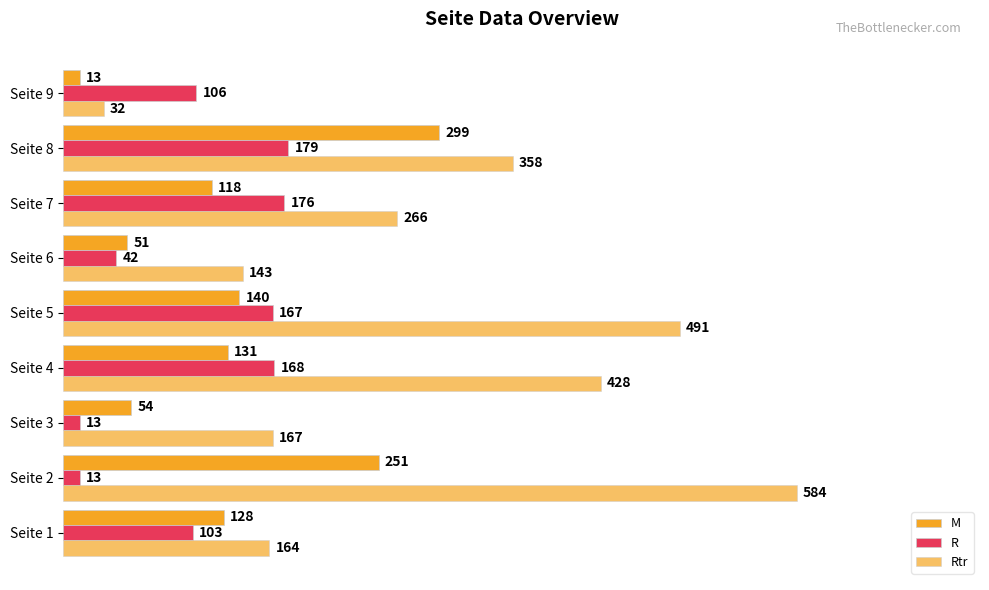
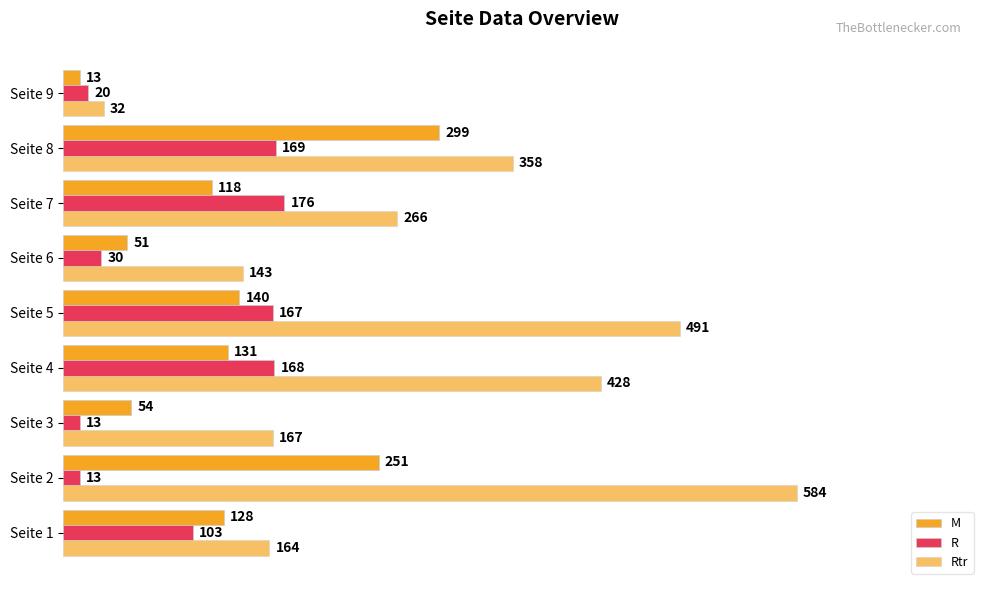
R, Seite 9: 106 -> 20
R, Seite 8: 179 -> 169
R, Seite 6: 42 -> 30
